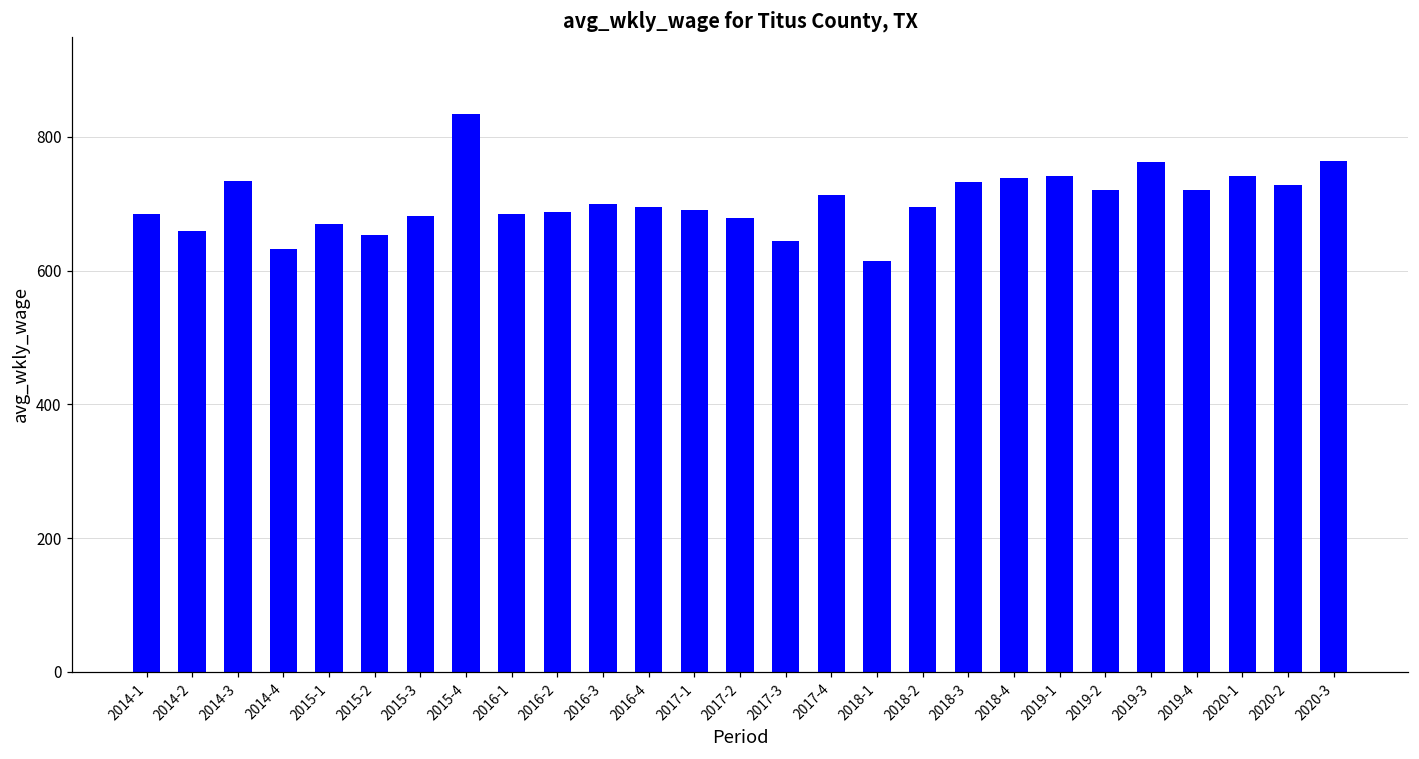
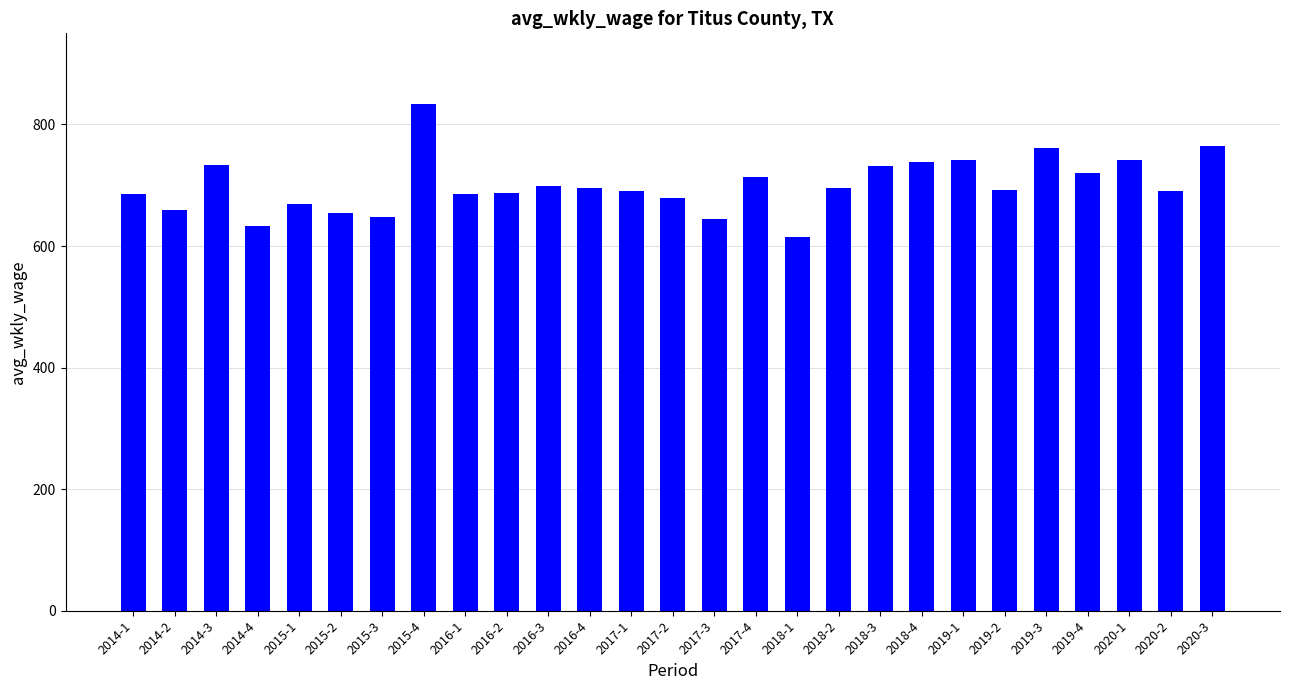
2015-3: 680 -> 650
2019-2: 720 -> 690
2020-2: 730 -> 690
